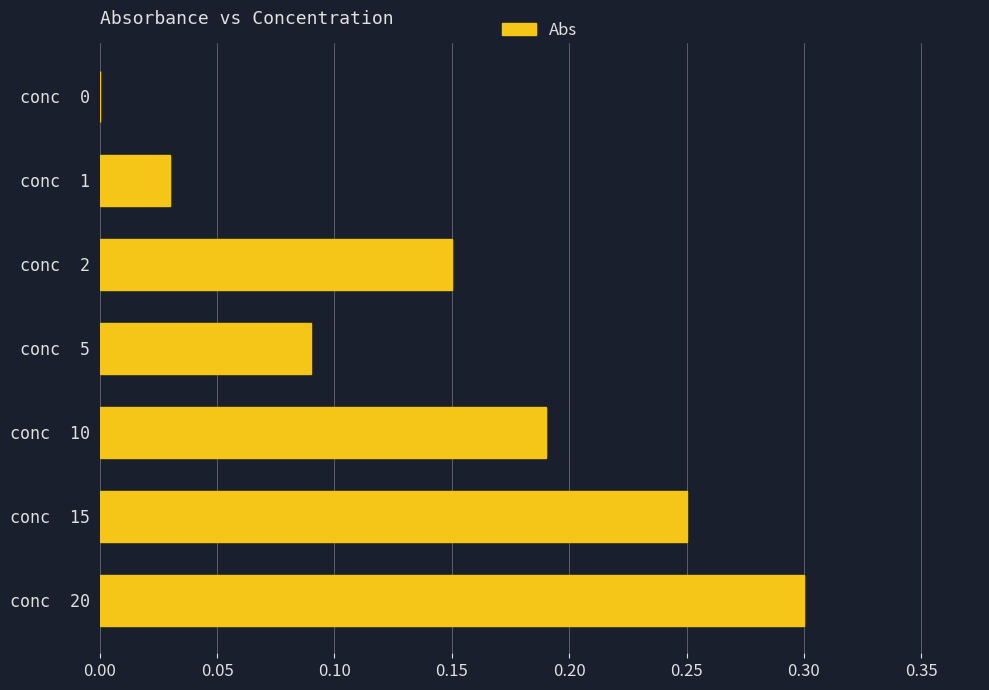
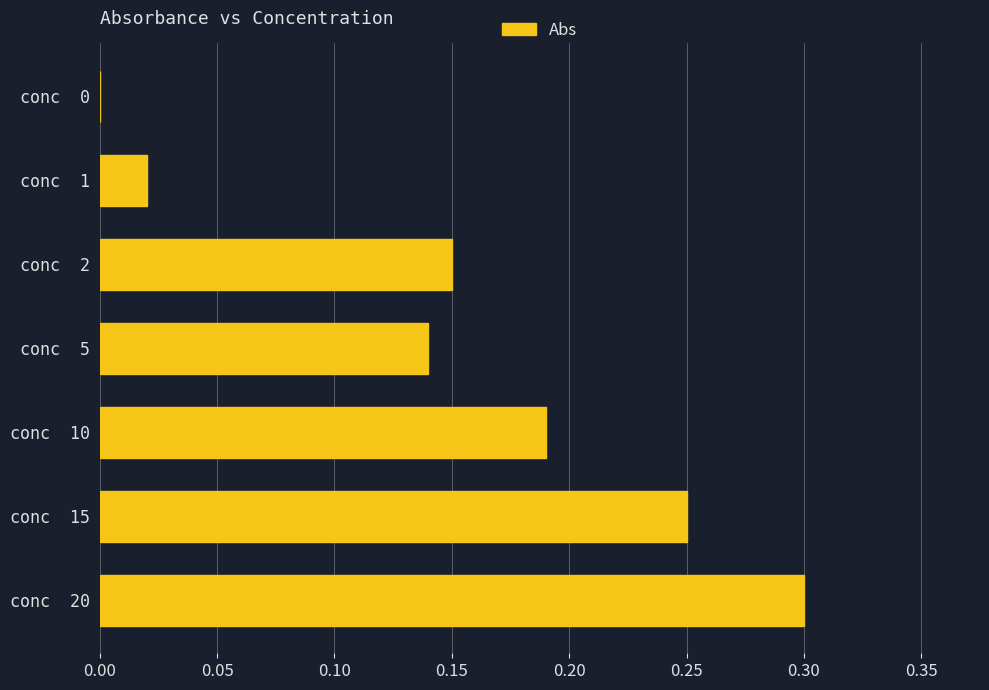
conc 1: 0.03 -> 0.02
conc 5: 0.09 -> 0.14
